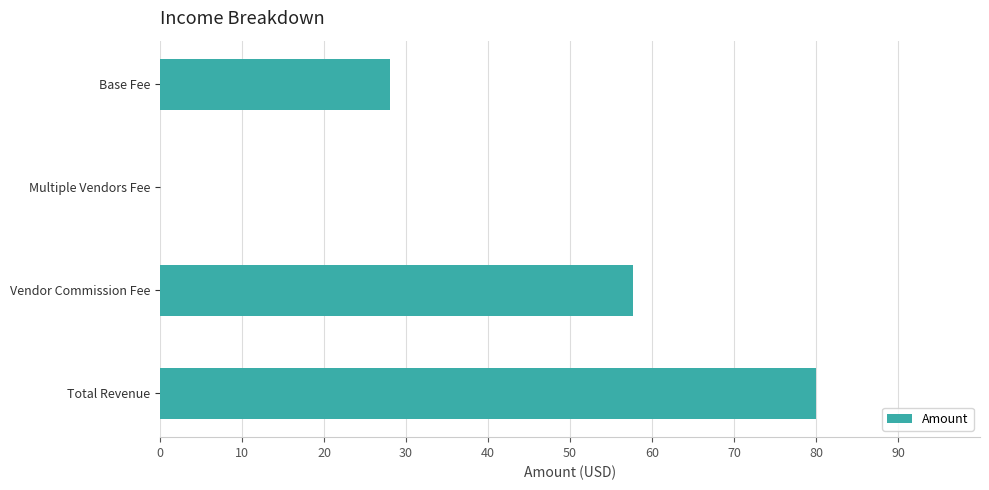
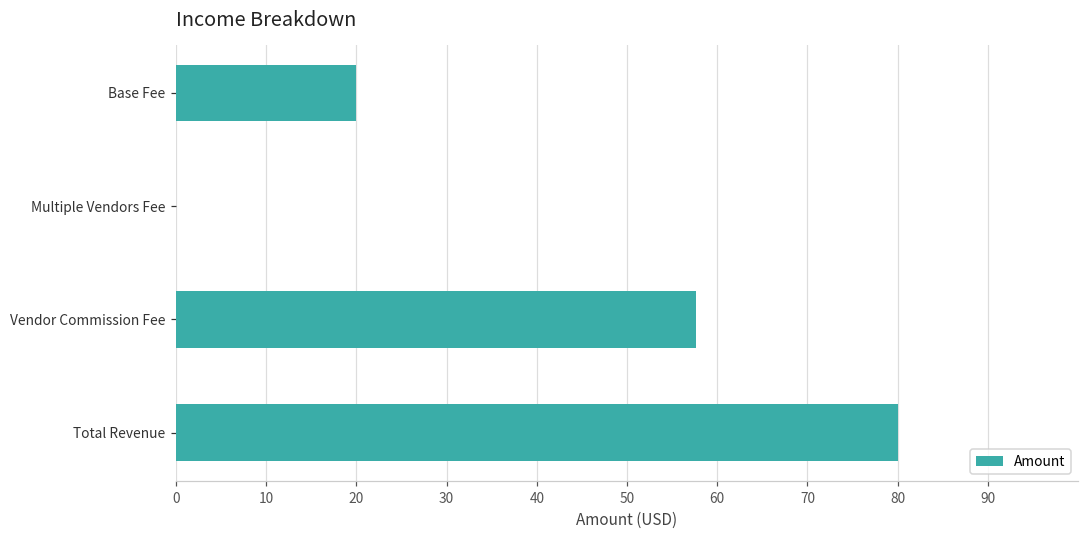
Base Fee: 28 -> 20
